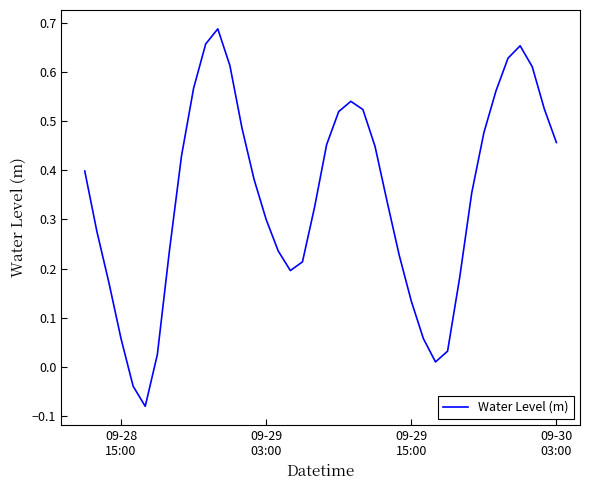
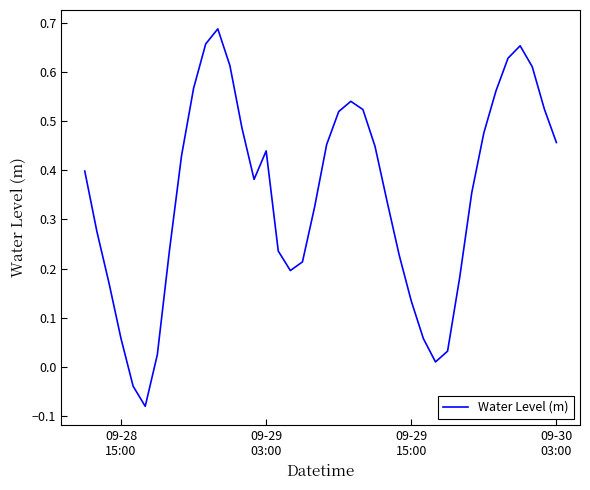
09-29 03:00: 0.30 -> 0.44
